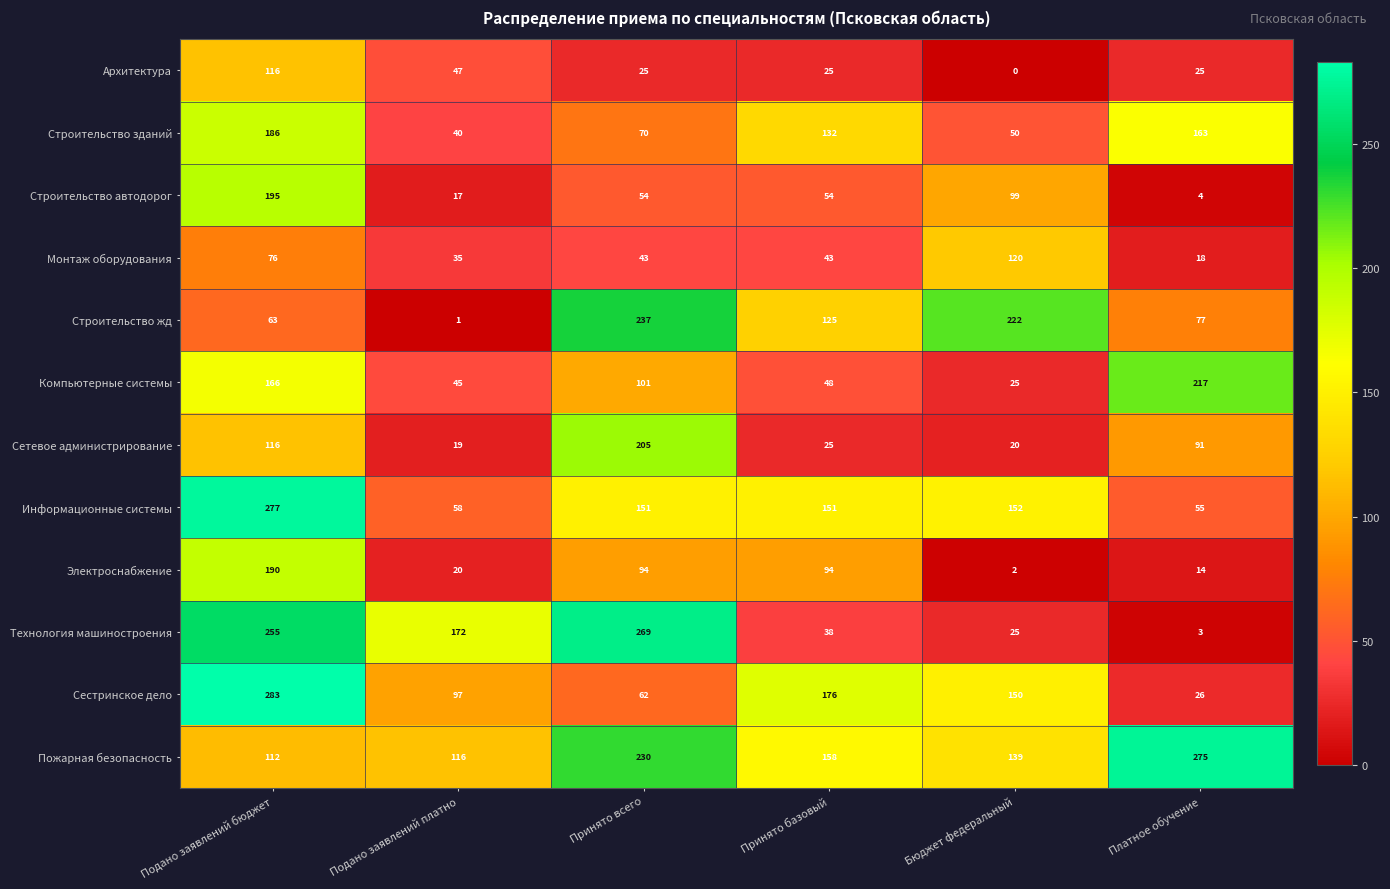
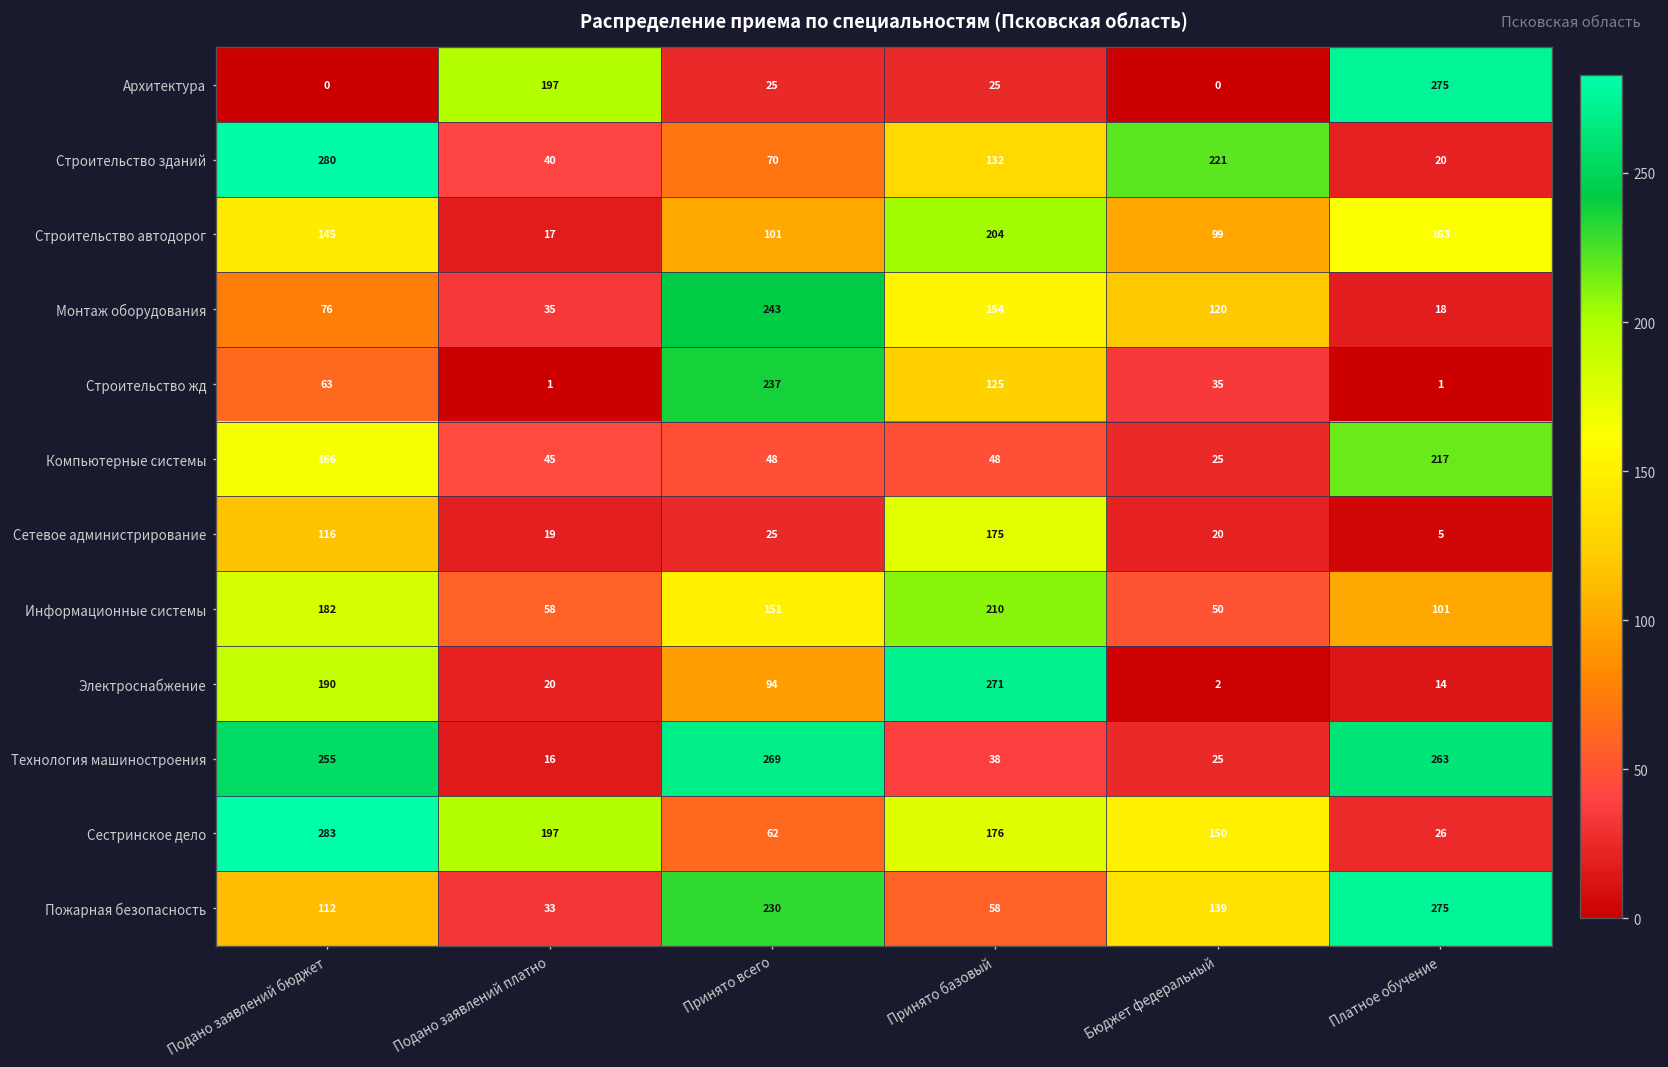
Архитектура, Подано заявлений бюджет: 116 -> 0
Архитектура, Подано заявлений платно: 47 -> 197
Архитектура, Платное обучение: 25 -> 275
Строительство зданий, Подано заявлений бюджет: 186 -> 280
Строительство зданий, Бюджет федеральный: 50 -> 221
Строительство зданий, Платное обучение: 163 -> 20
Строительство автодорог, Подано заявлений бюджет: 195 -> 145
Строительство автодорог, Принято всего: 54 -> 101
Строительство автодорог, Принято базовый: 54 -> 204
Строительство автодорог, Платное обучение: 4 -> 163
Монтаж оборудования, Принято всего: 43 -> 243
Монтаж оборудования, Принято базовый: 43 -> 154
Строительство жд, Бюджет федеральный: 222 -> 35
Строительство жд, Платное обучение: 77 -> 1
Компьютерные системы, Принято всего: 101 -> 48
Сетевое администрирование, Принято всего: 205 -> 25
Сетевое администрирование, Принято базовый: 25 -> 175
Сетевое администрирование, Платное обучение: 91 -> 5
Информационные системы, Подано заявлений бюджет: 277 -> 182
Информационные системы, Принято базовый: 151 -> 210
Информационные системы, Бюджет федеральный: 152 -> 50
Информационные системы, Платное обучение: 55 -> 101
Электроснабжение, Принято базовый: 94 -> 271
Технология машиностроения, Подано заявлений платно: 172 -> 16
Технология машиностроения, Платное обучение: 3 -> 263
Сестринское дело, Подано заявлений платно: 97 -> 197
Пожарная безопасность, Подано заявлений платно: 116 -> 33
Пожарная безопасность, Принято базовый: 158 -> 58
